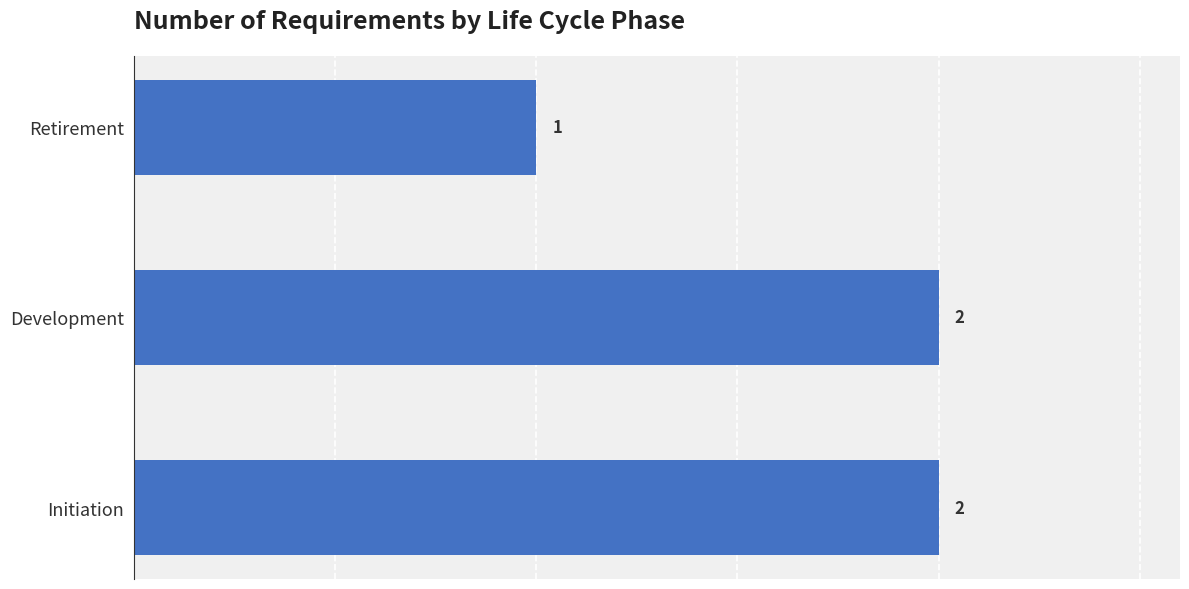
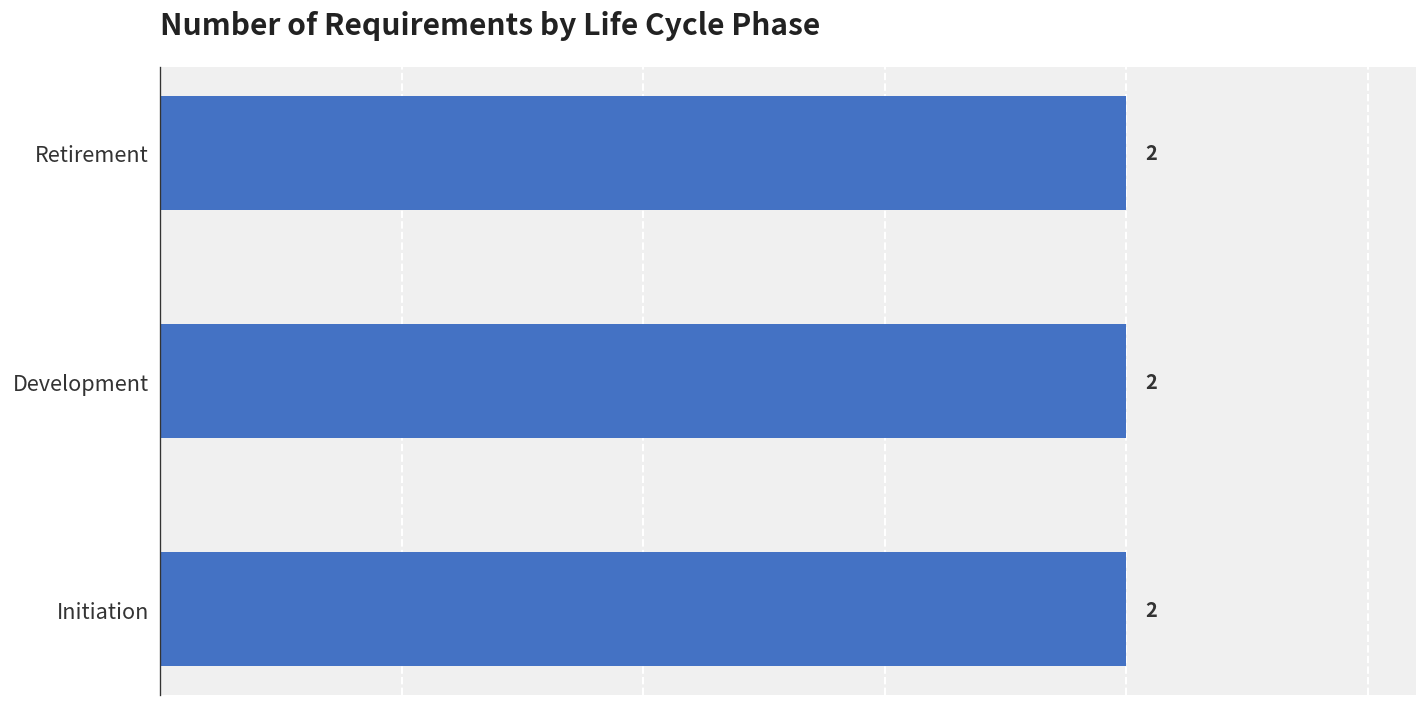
Retirement: 1 -> 2
